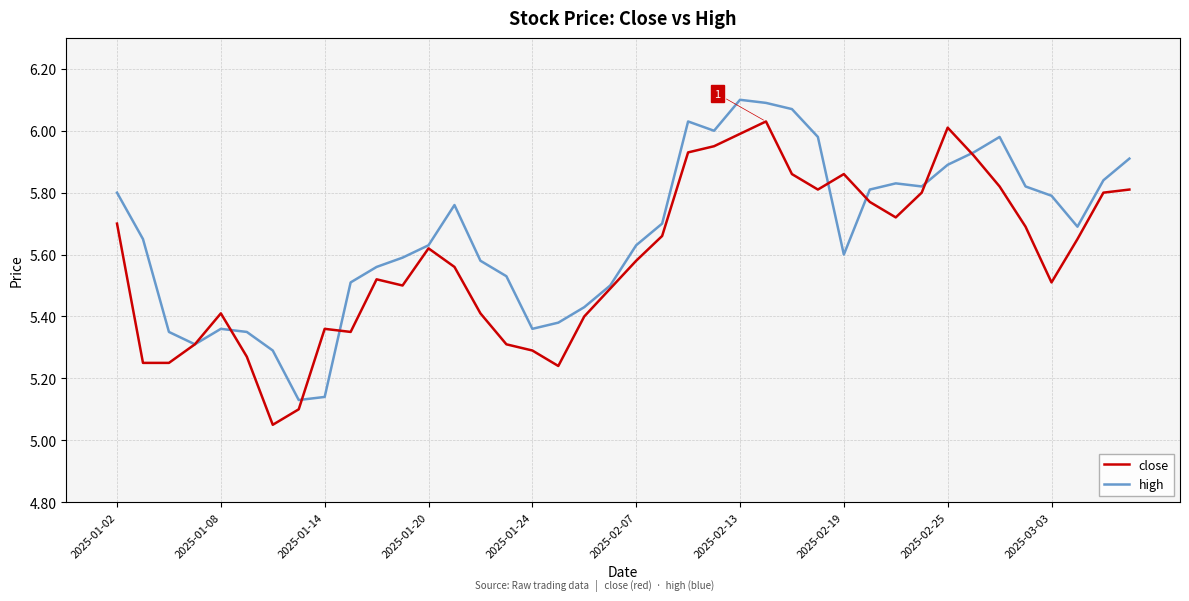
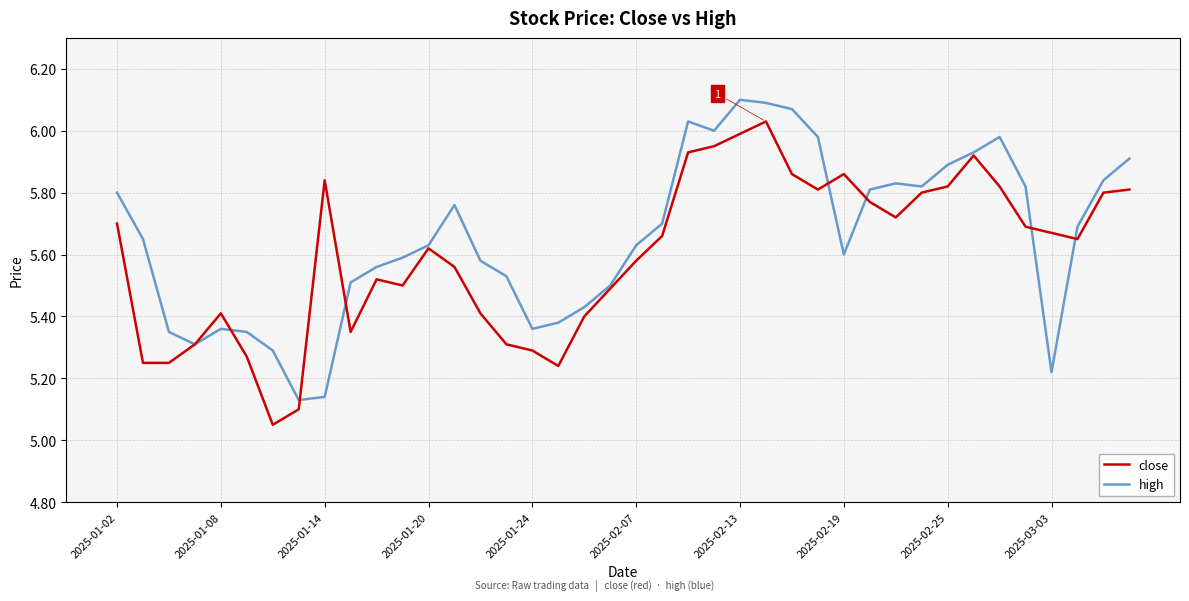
close, 2025-01-14: 5.36 -> 5.84
close, 2025-02-25: 6.01 -> 5.82
close, 2025-03-03: 5.51 -> 5.67
high, 2025-03-03: 5.79 -> 5.22
